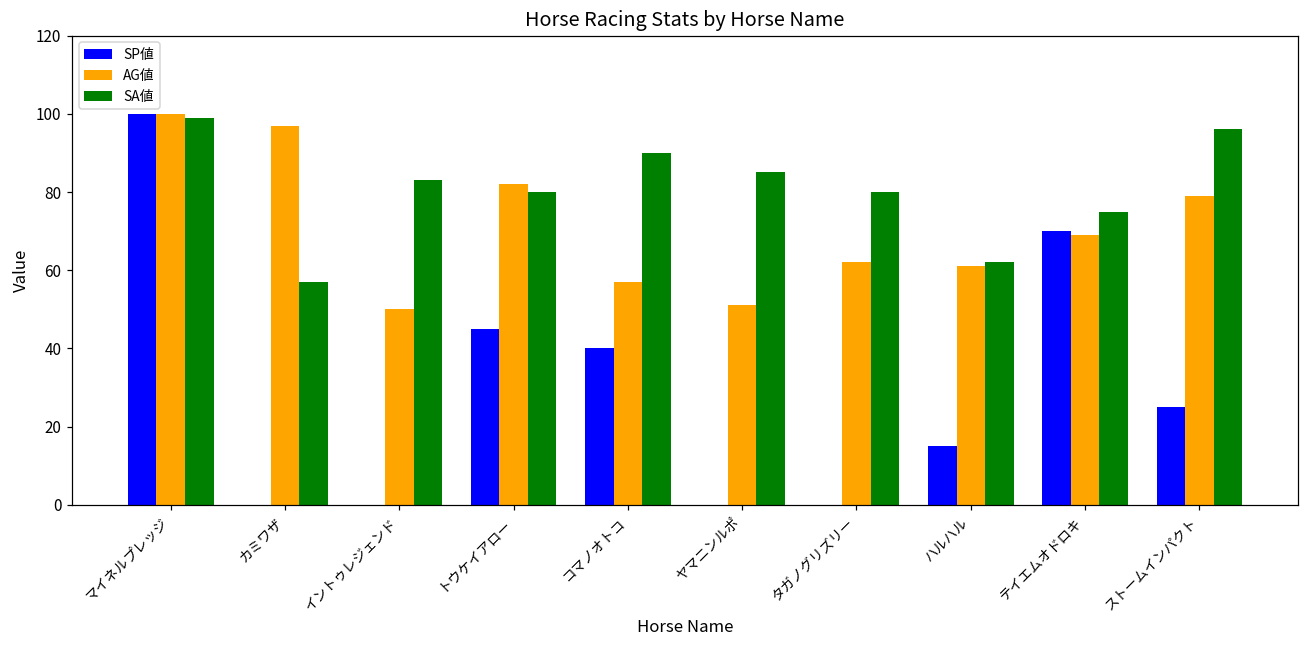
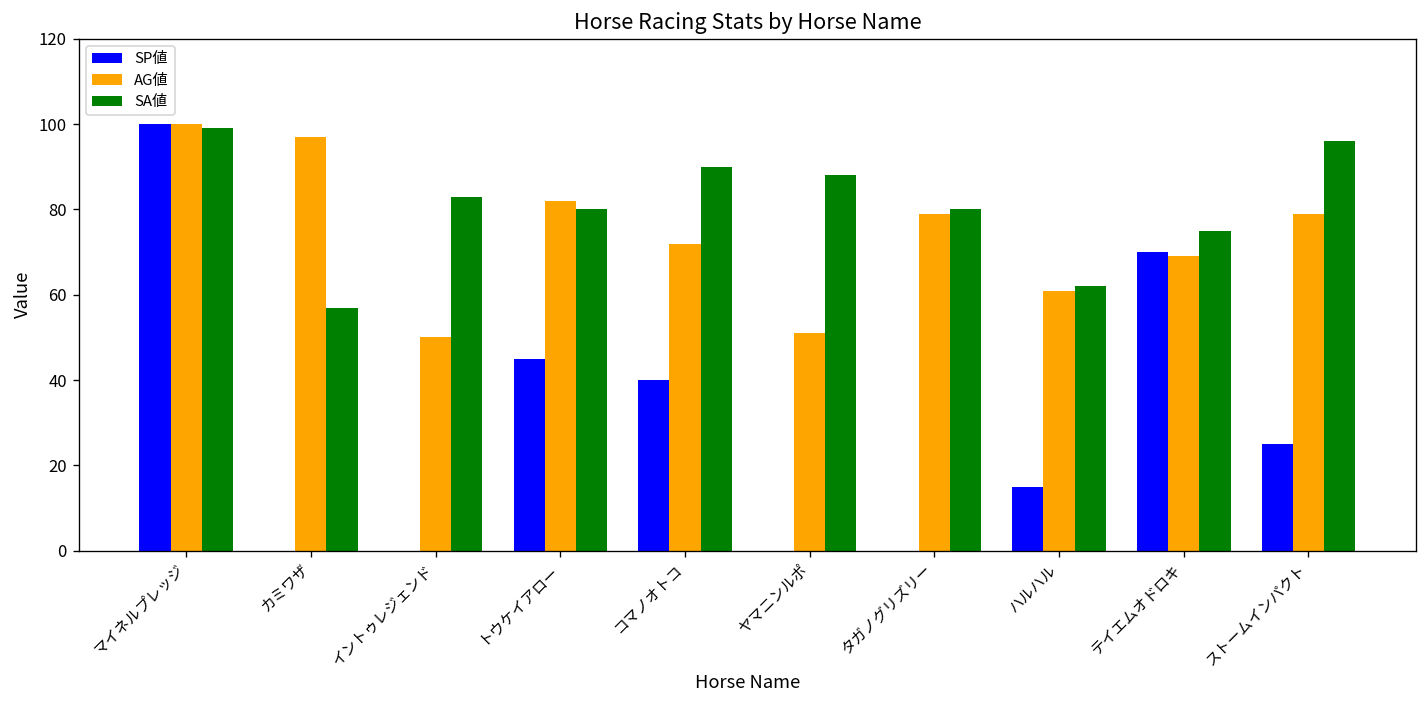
AG値, コマノオトコ: 57 -> 72
SA値, ヤマニンルポ: 85 -> 88
AG値, タガノグリズリー: 62 -> 79
